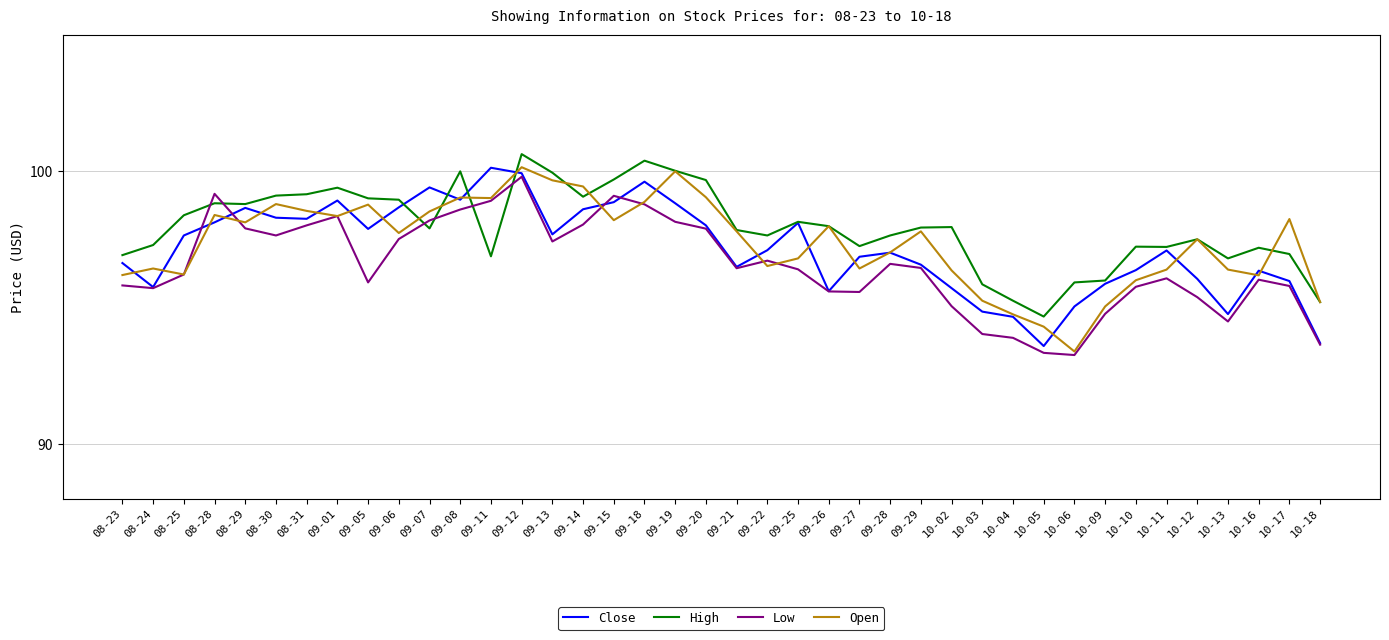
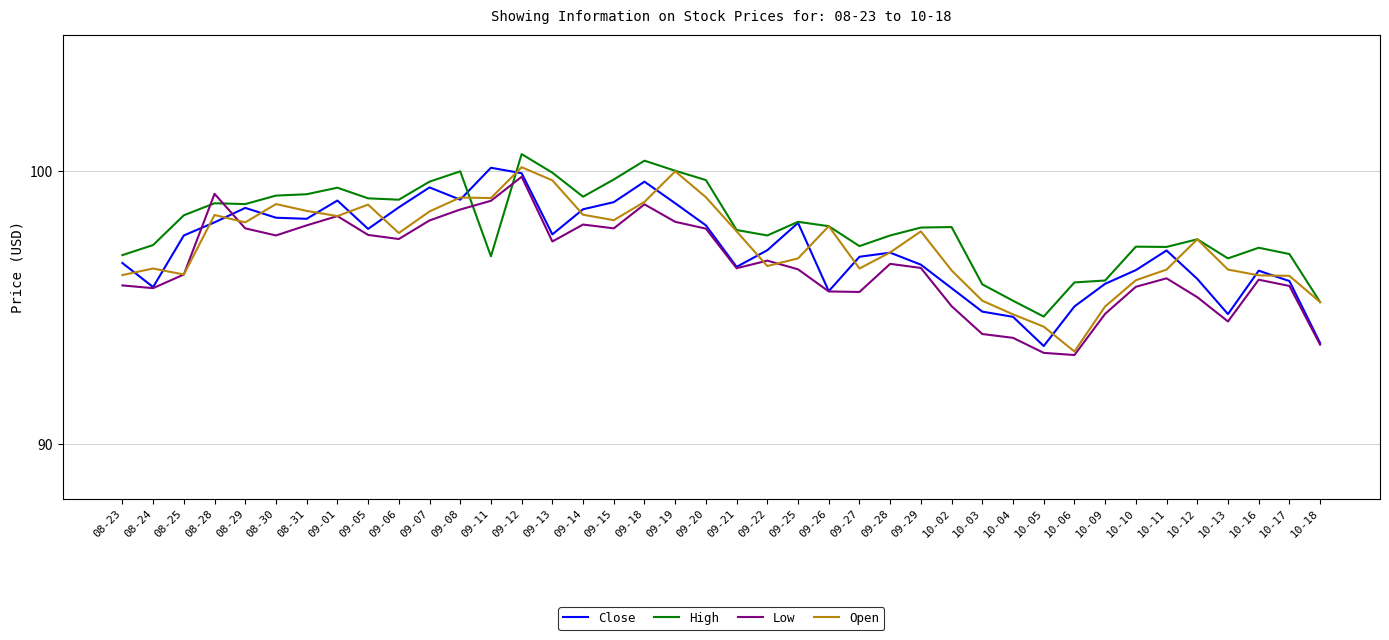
Low, 09-05: 95.9 -> 97.7
High, 09-07: 97.9 -> 99.6
Open, 09-14: 99.4 -> 98.4
Low, 09-15: 99.1 -> 97.9
Open, 10-17: 98.2 -> 96.2
